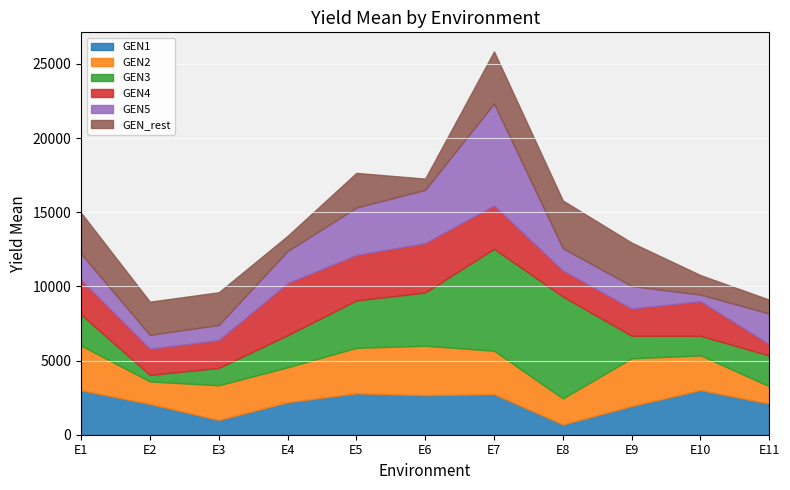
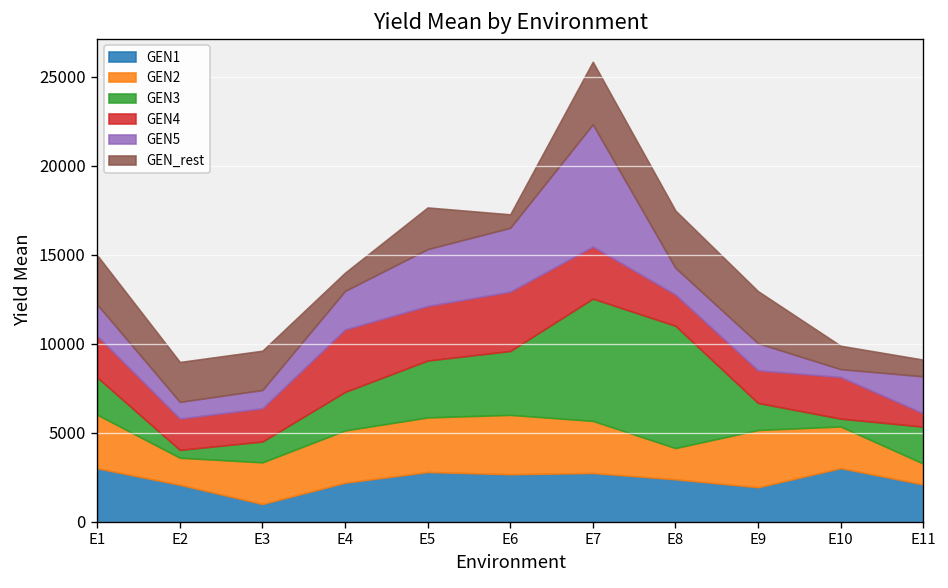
GEN2, E4: 2400 -> 2900
GEN1, E8: 700 -> 2400
GEN3, E10: 1300 -> 400
